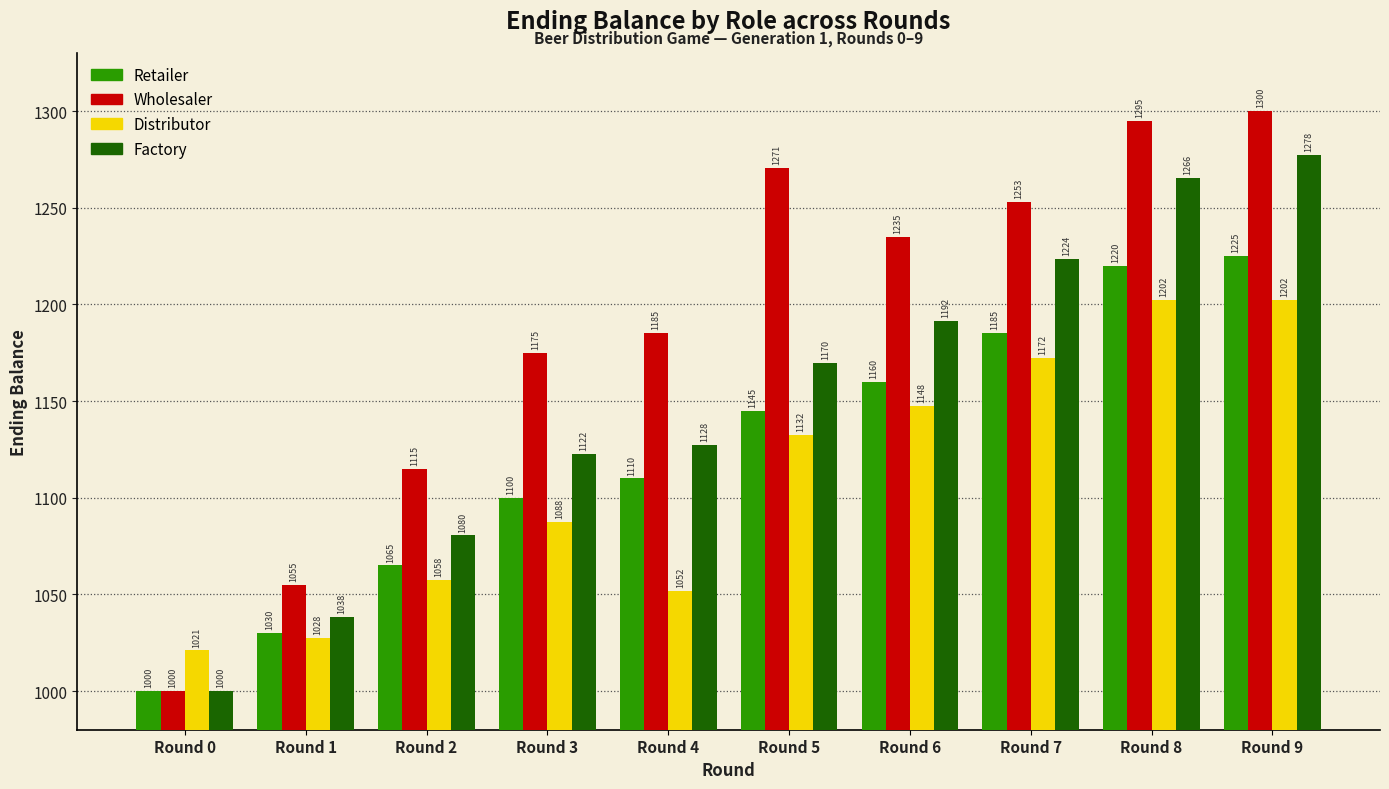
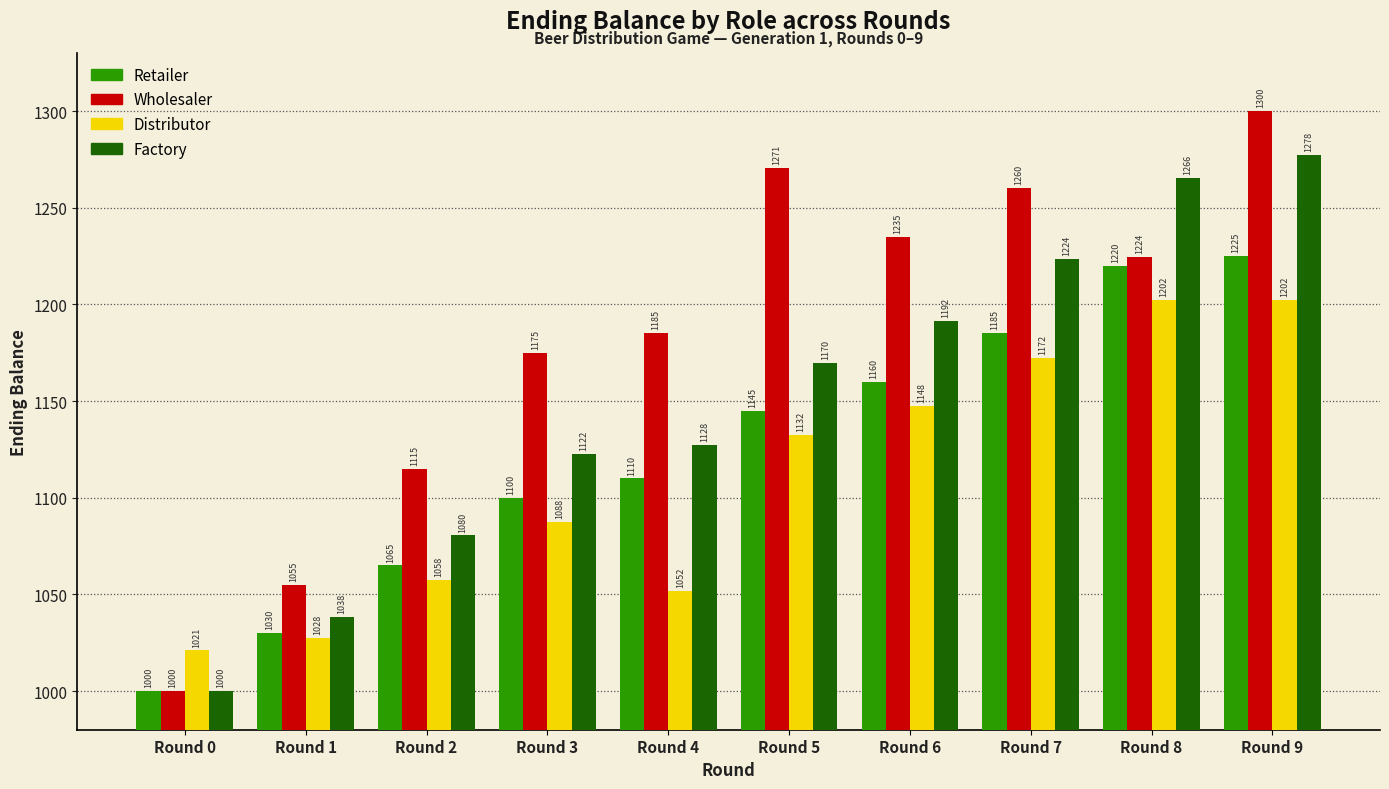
Wholesaler, Round 7: 1253 -> 1260
Wholesaler, Round 8: 1295 -> 1224
